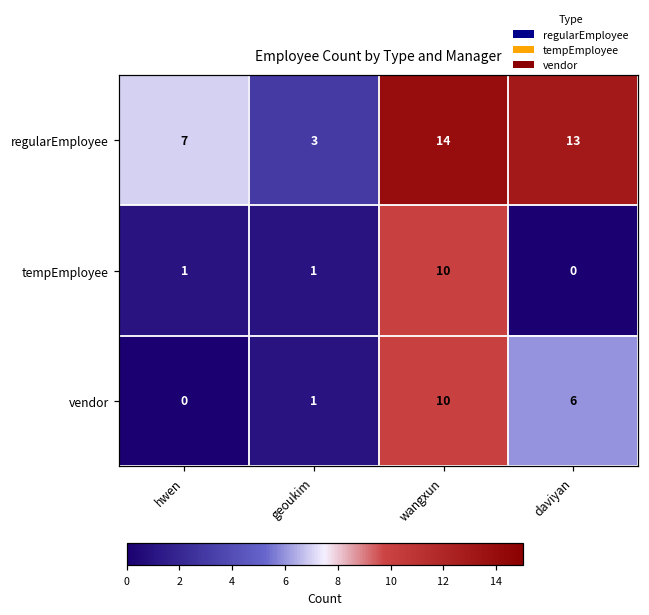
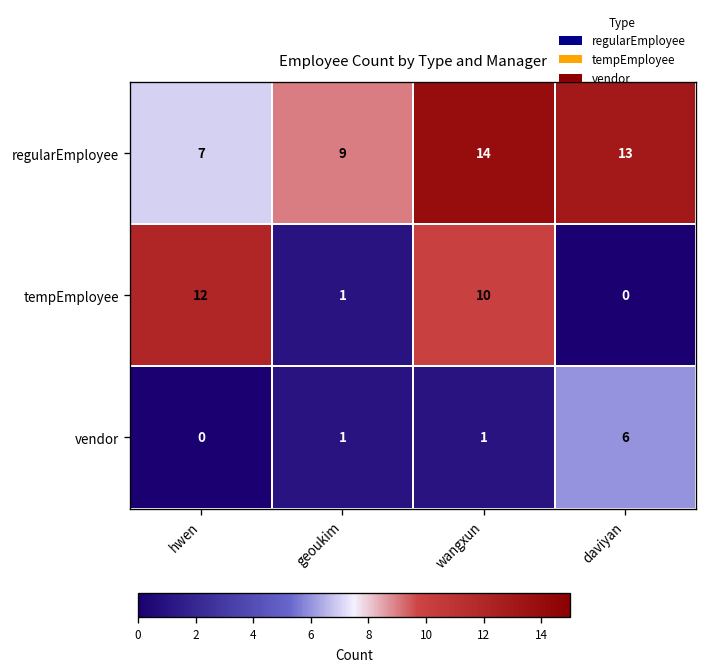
regularEmployee, geoukim: 3 -> 9
tempEmployee, hwen: 1 -> 12
vendor, wangxun: 10 -> 1
